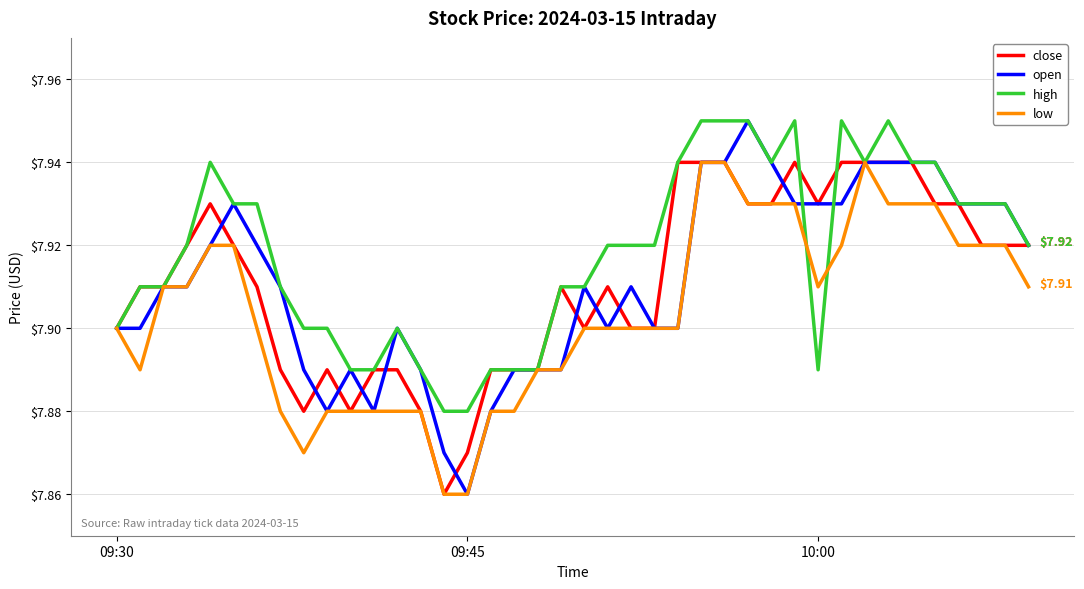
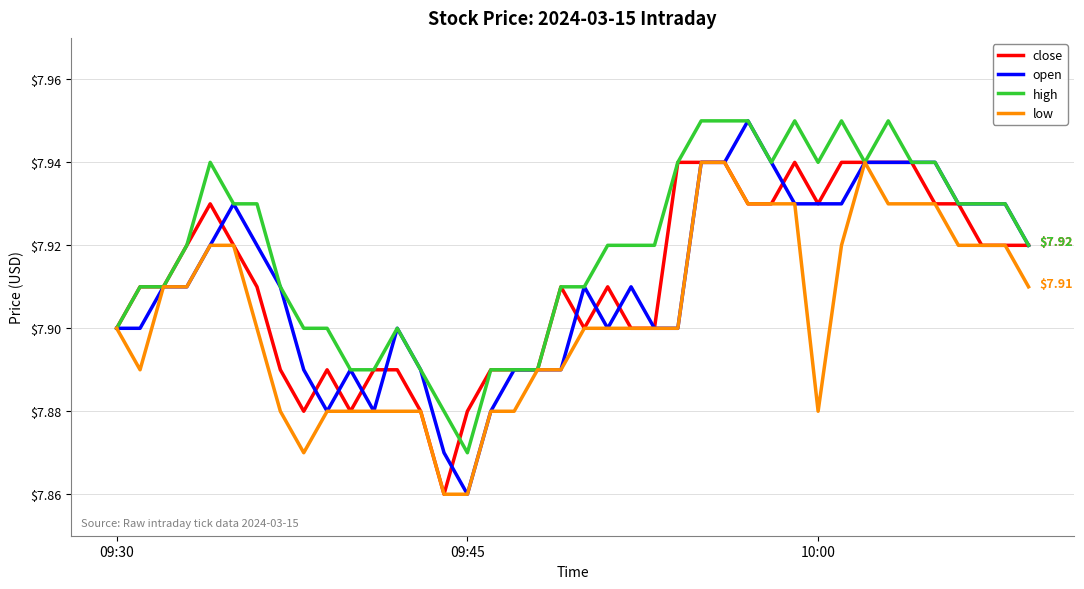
close, 09:45: $7.87 -> $7.88
high, 09:45: $7.88 -> $7.87
high, 10:00: $7.89 -> $7.94
low, 10:00: $7.91 -> $7.88
